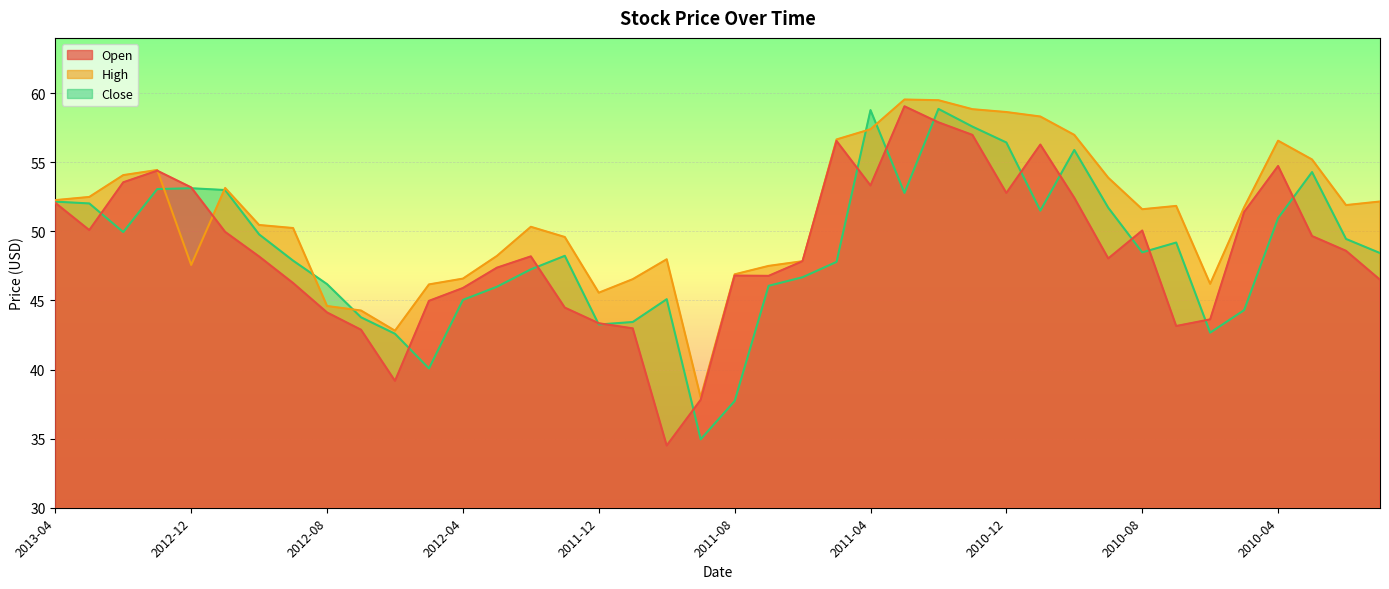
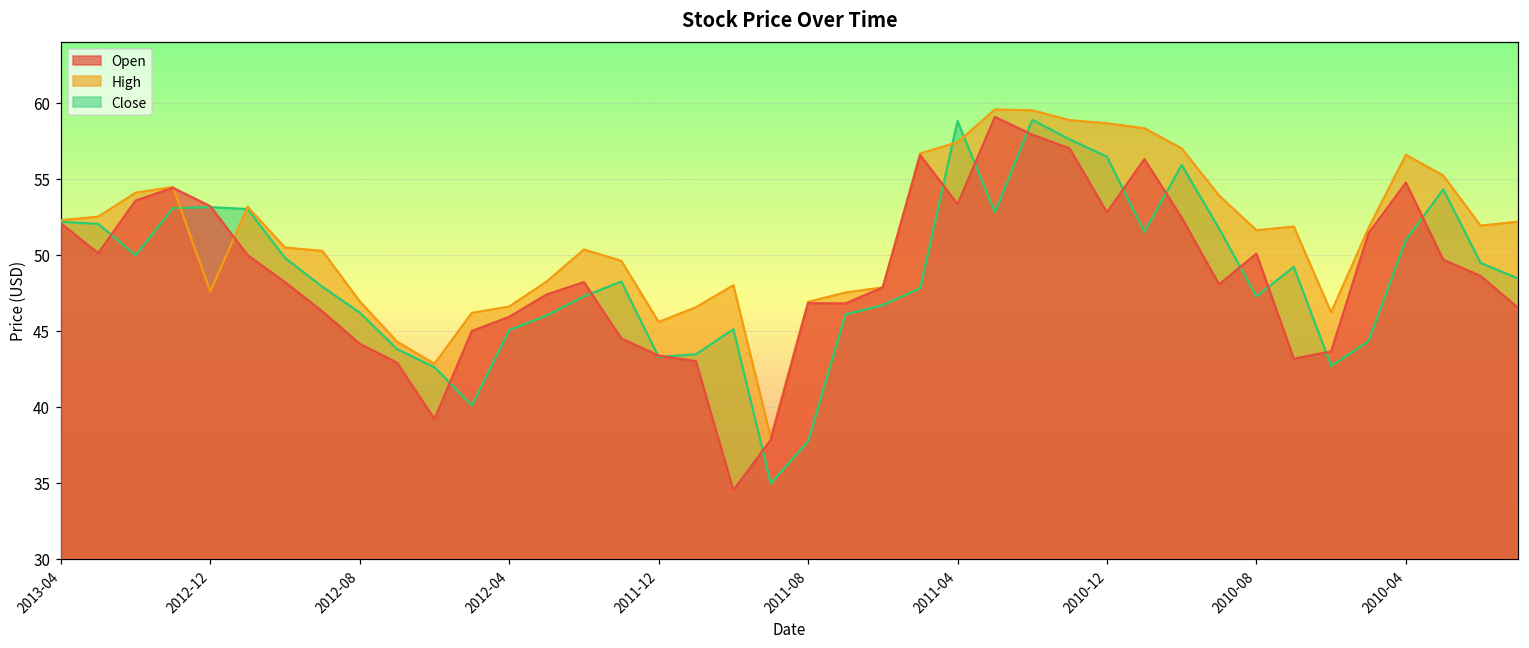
High, 2012-08: 44.6 -> 46.9
Close, 2010-08: 48.5 -> 47.3
